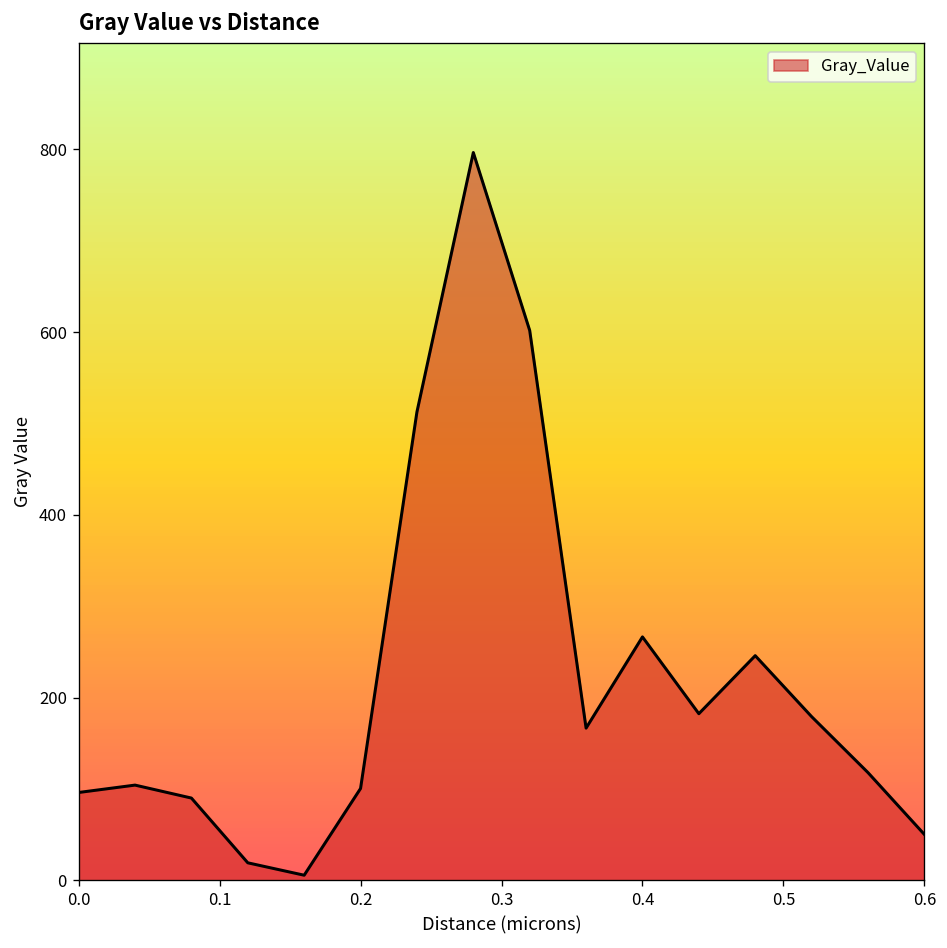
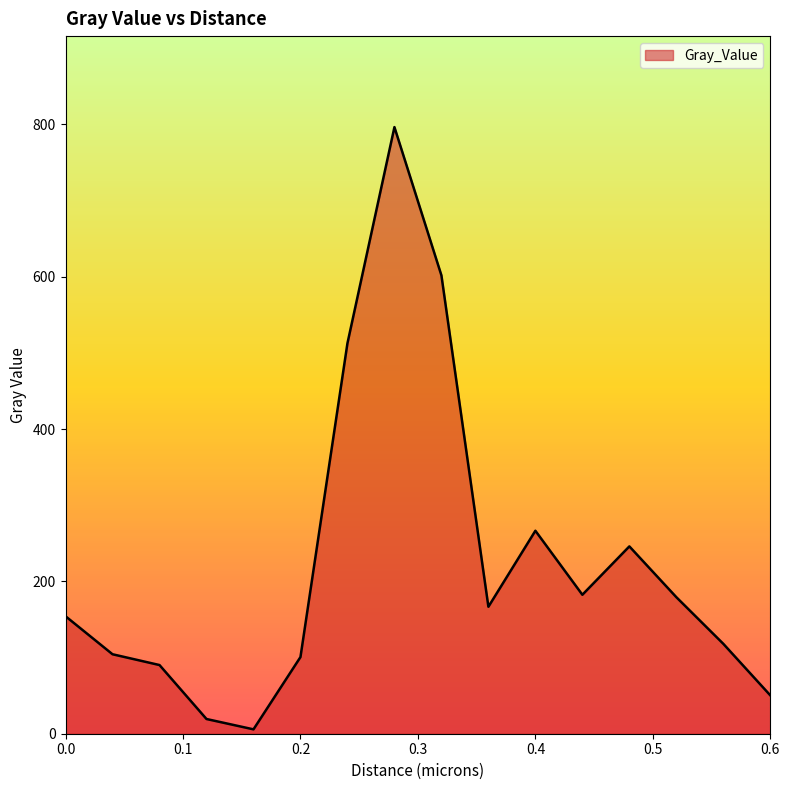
0.0: 100 -> 150
